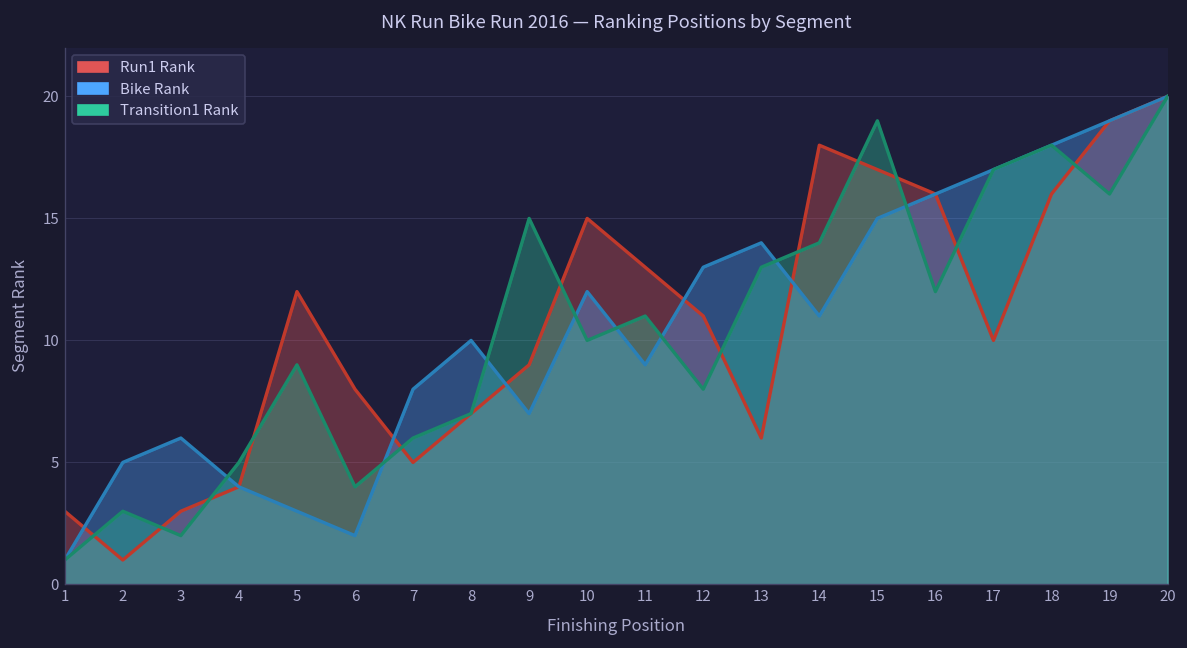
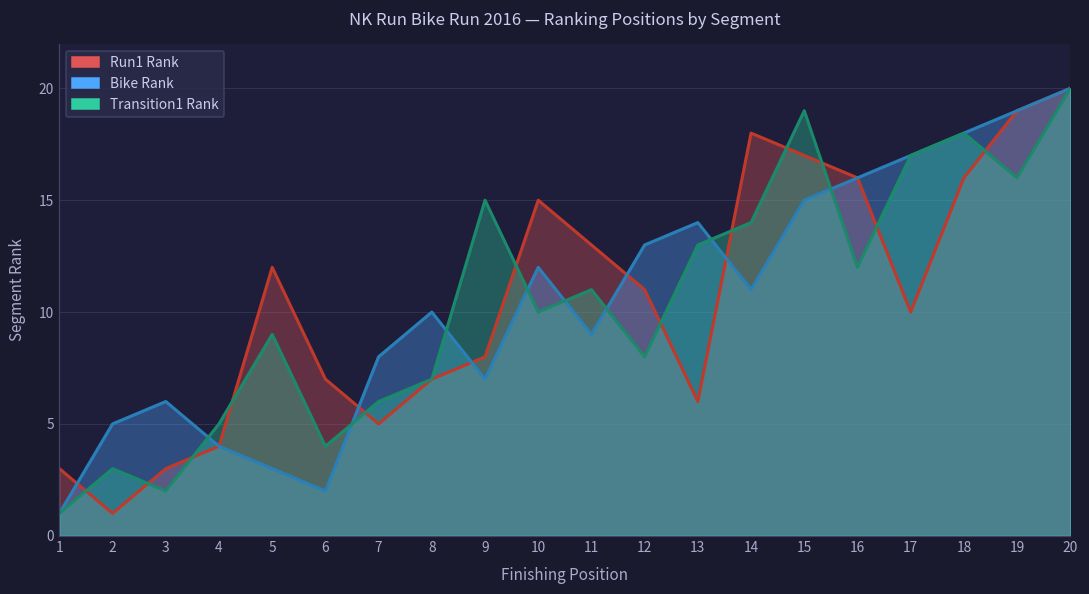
Run1 Rank, 6: 8 -> 7
Run1 Rank, 9: 9 -> 8
